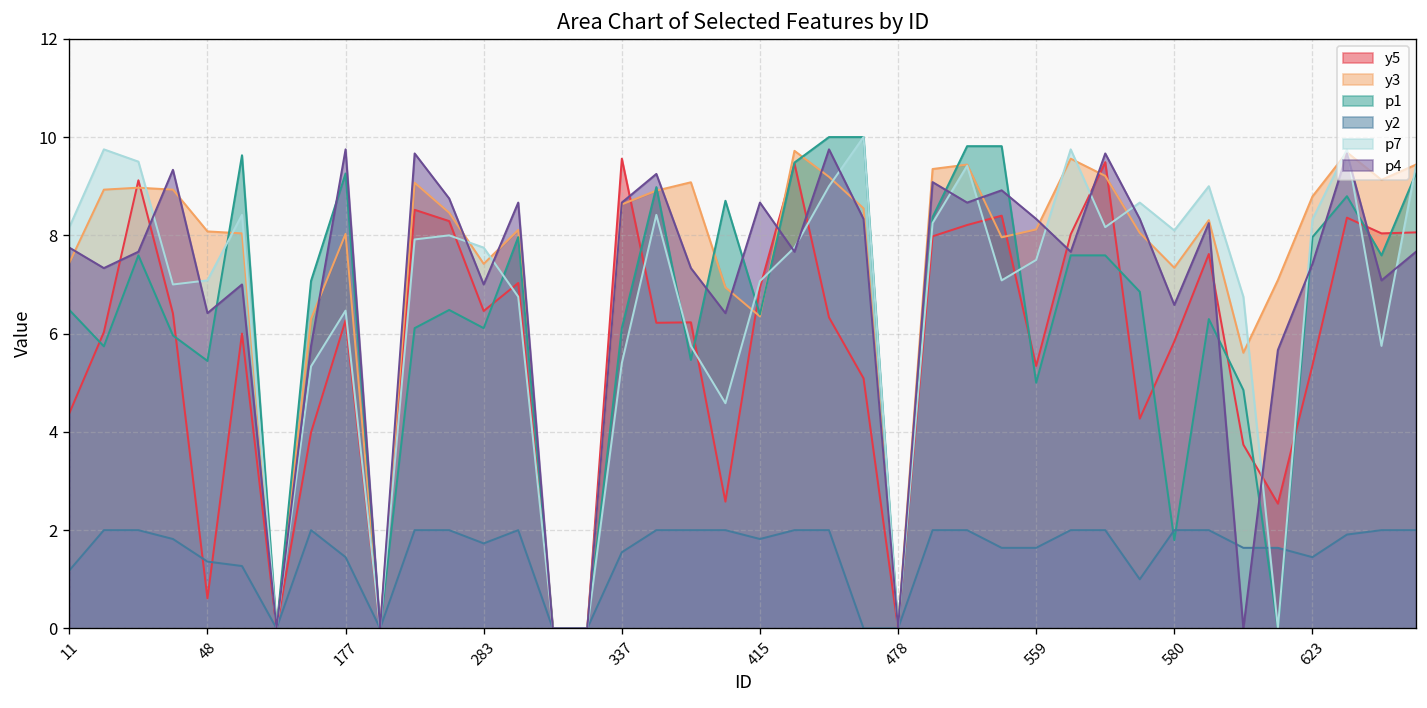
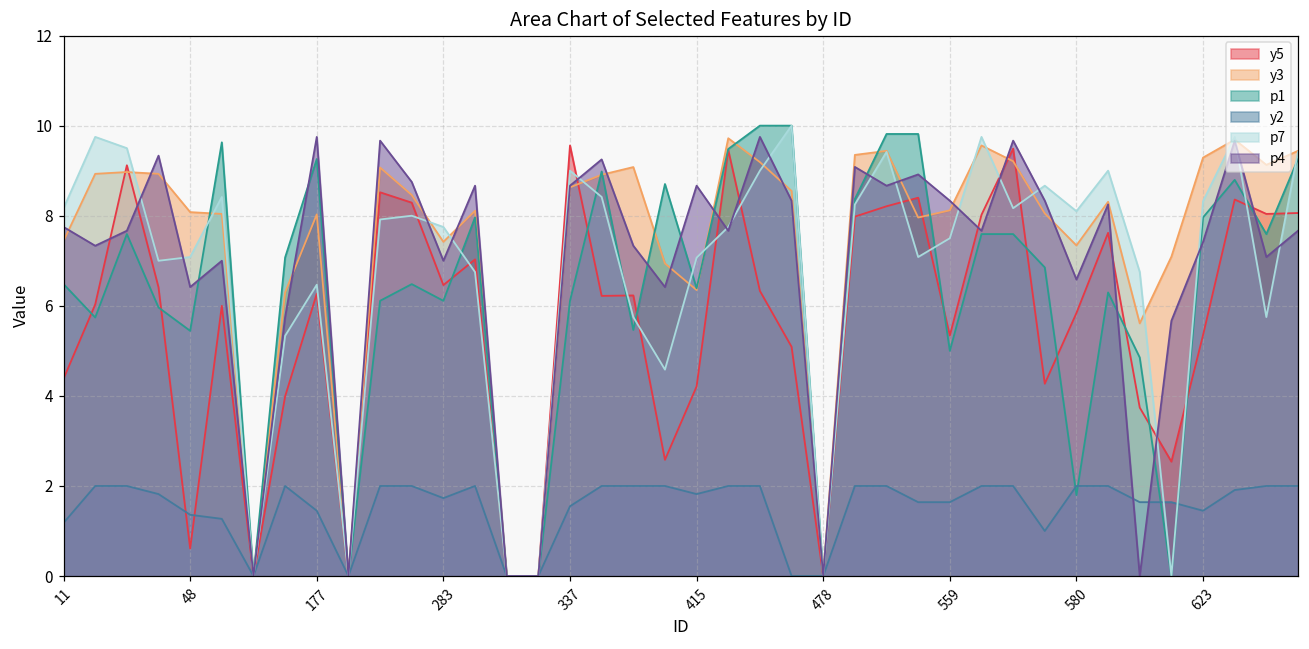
p7, 337: 5.4 -> 9.0
y5, 415: 6.9 -> 4.2
y3, 623: 8.8 -> 9.3
